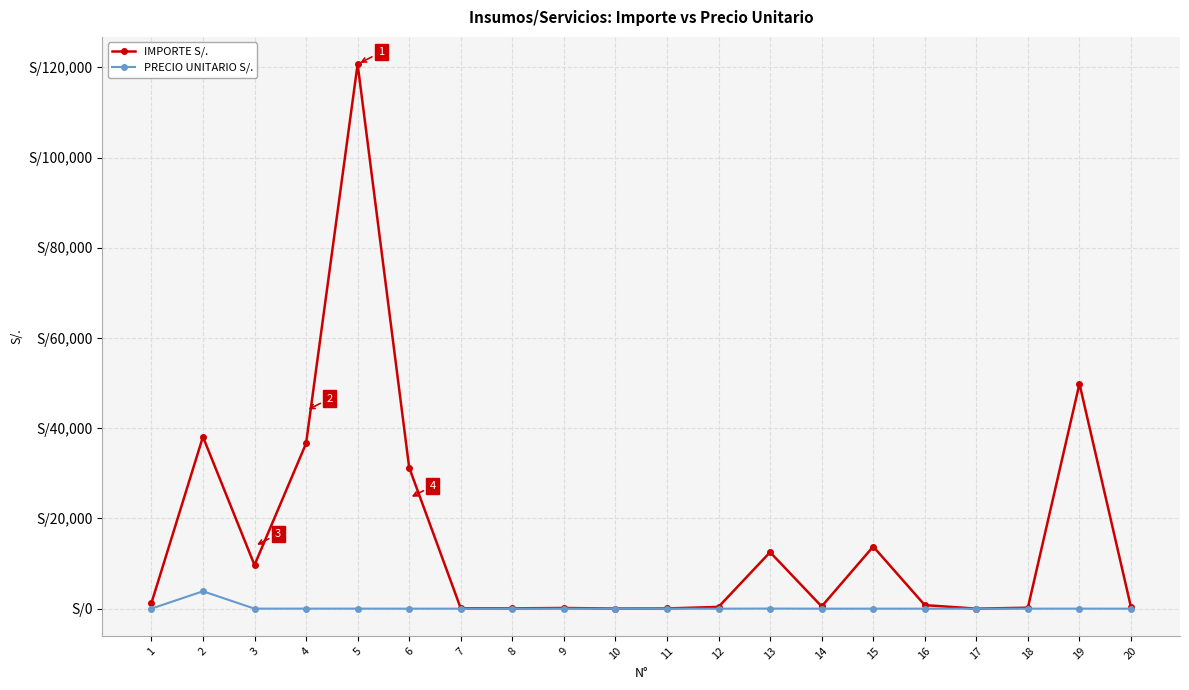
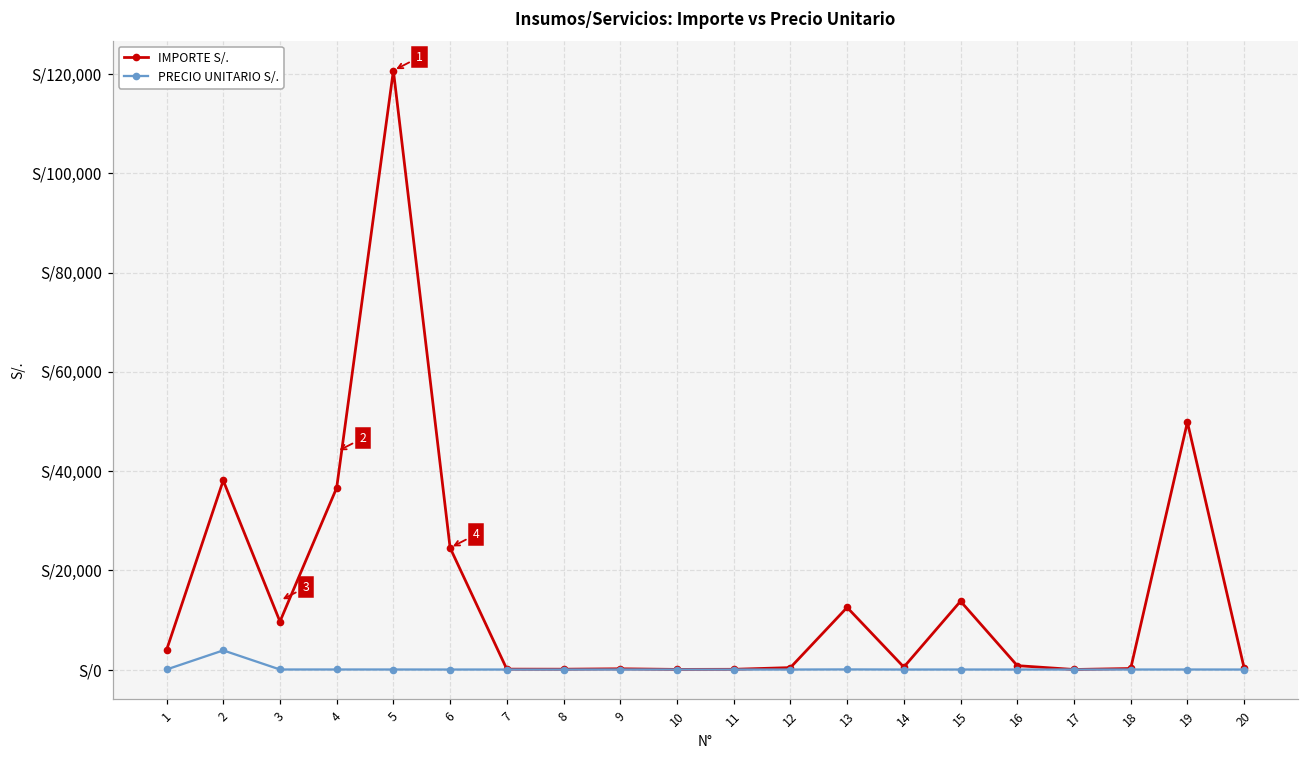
IMPORTE S/., 1: S/1,000 -> S/4,000
IMPORTE S/., 6: S/31,000 -> S/25,000
